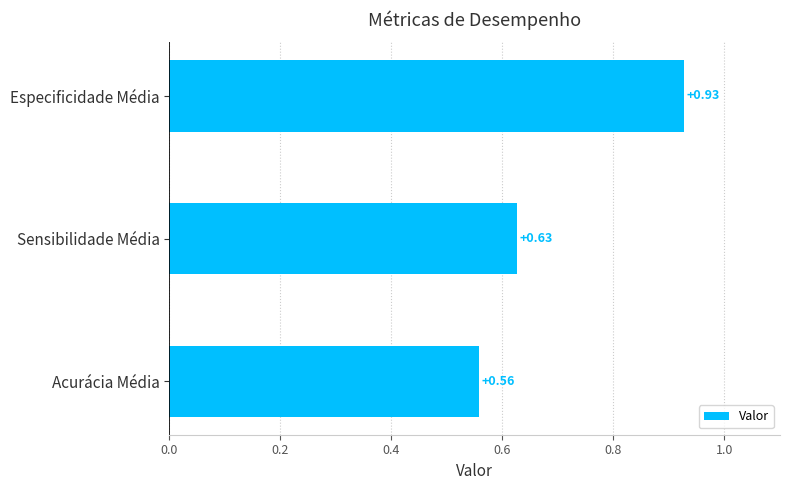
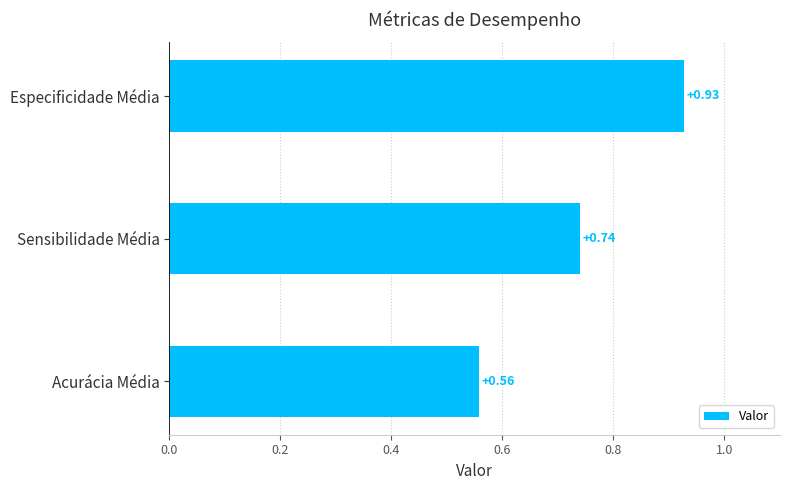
Sensibilidade Média: +0.63 -> +0.74
